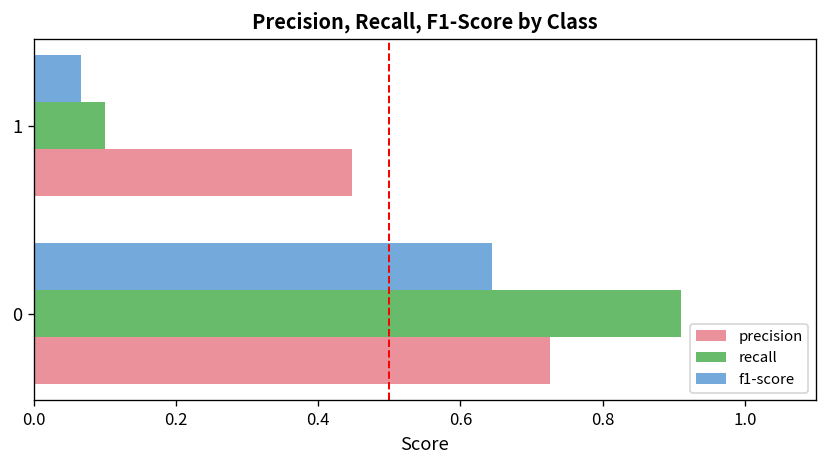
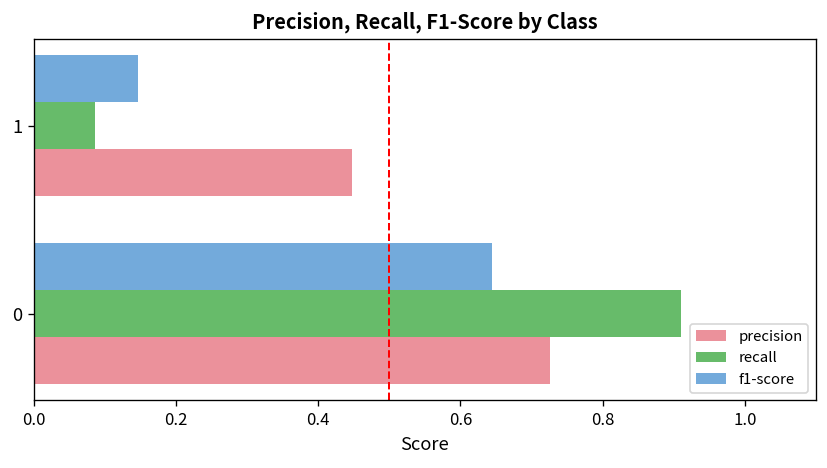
f1-score, 1: 0.07 -> 0.15
recall, 1: 0.10 -> 0.09
